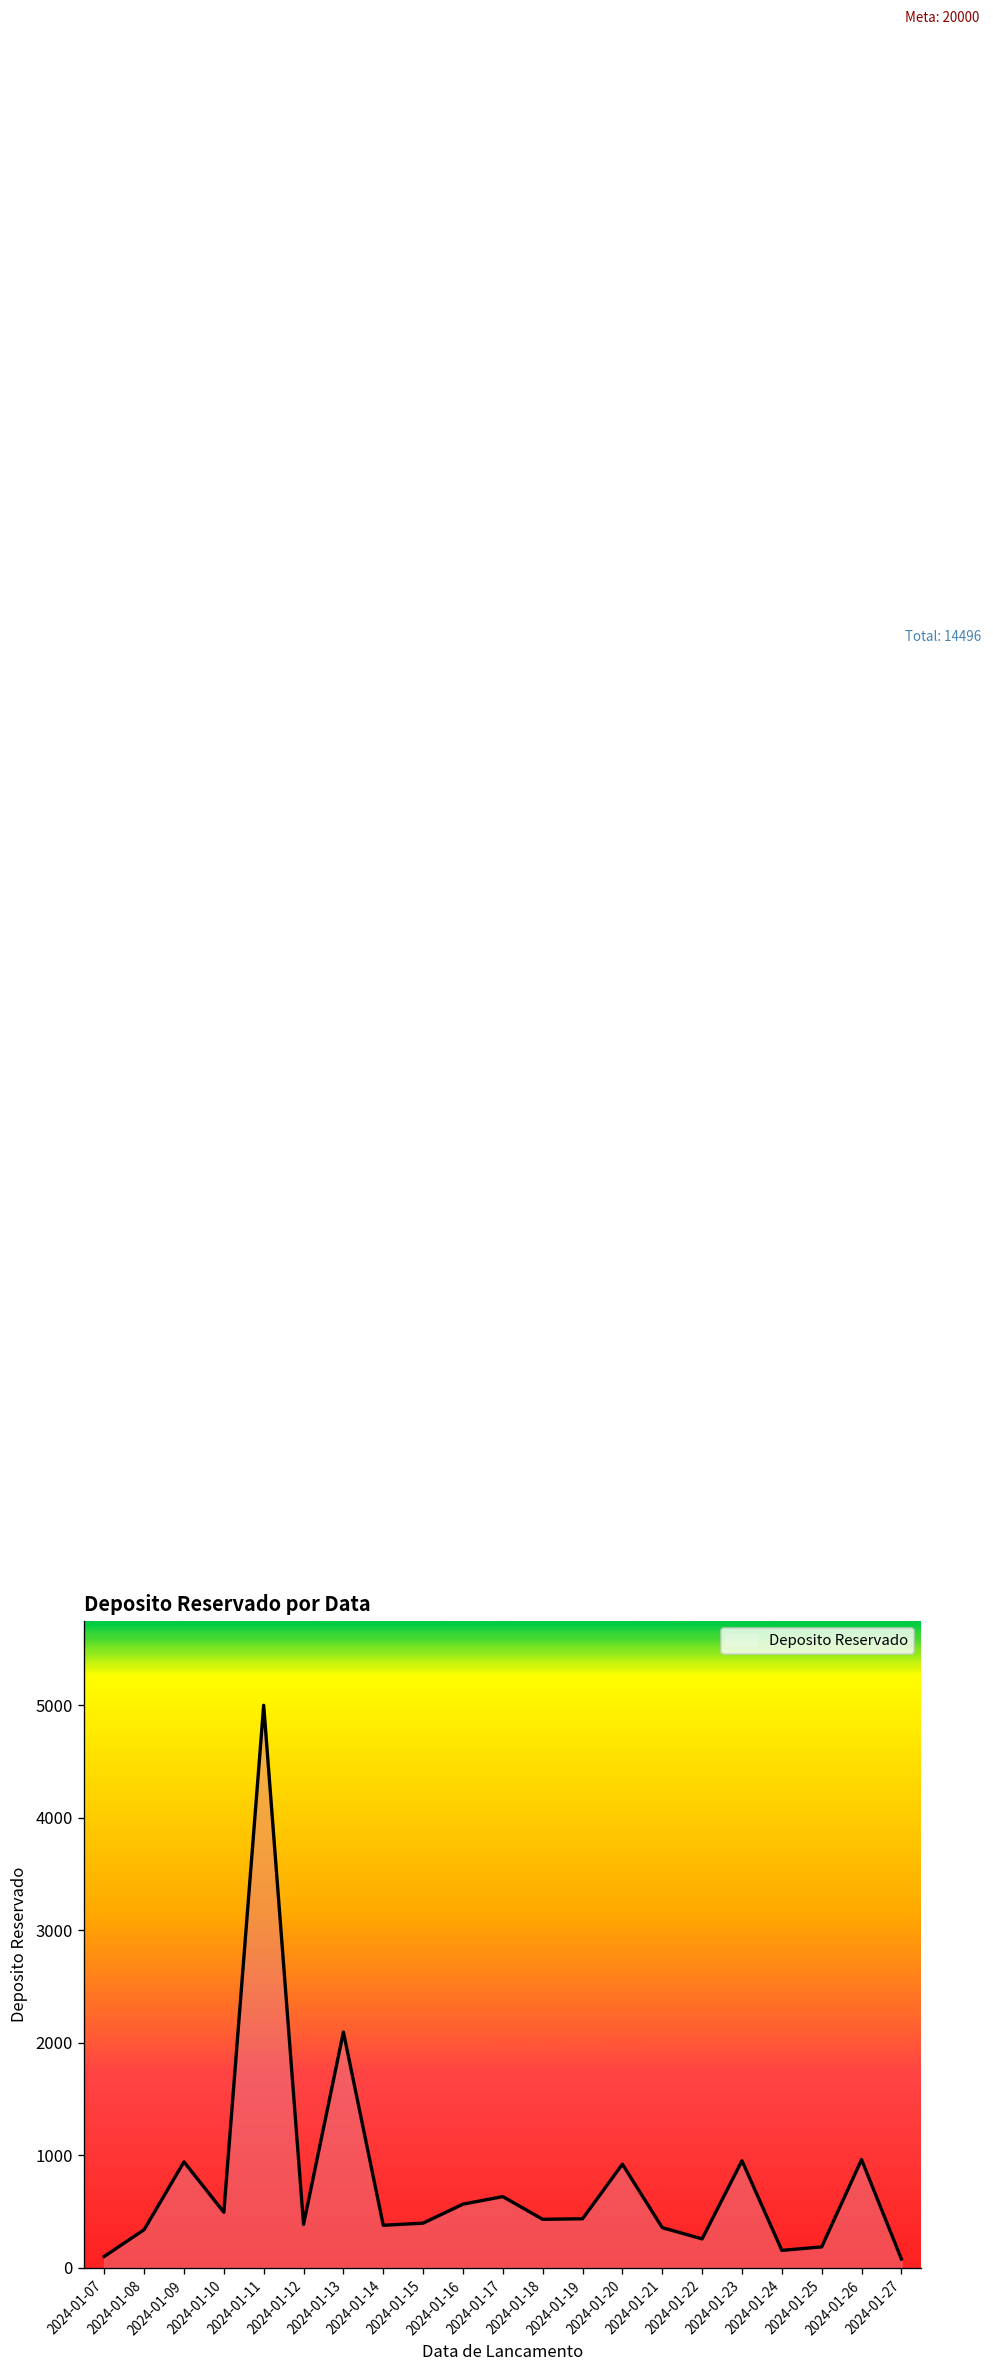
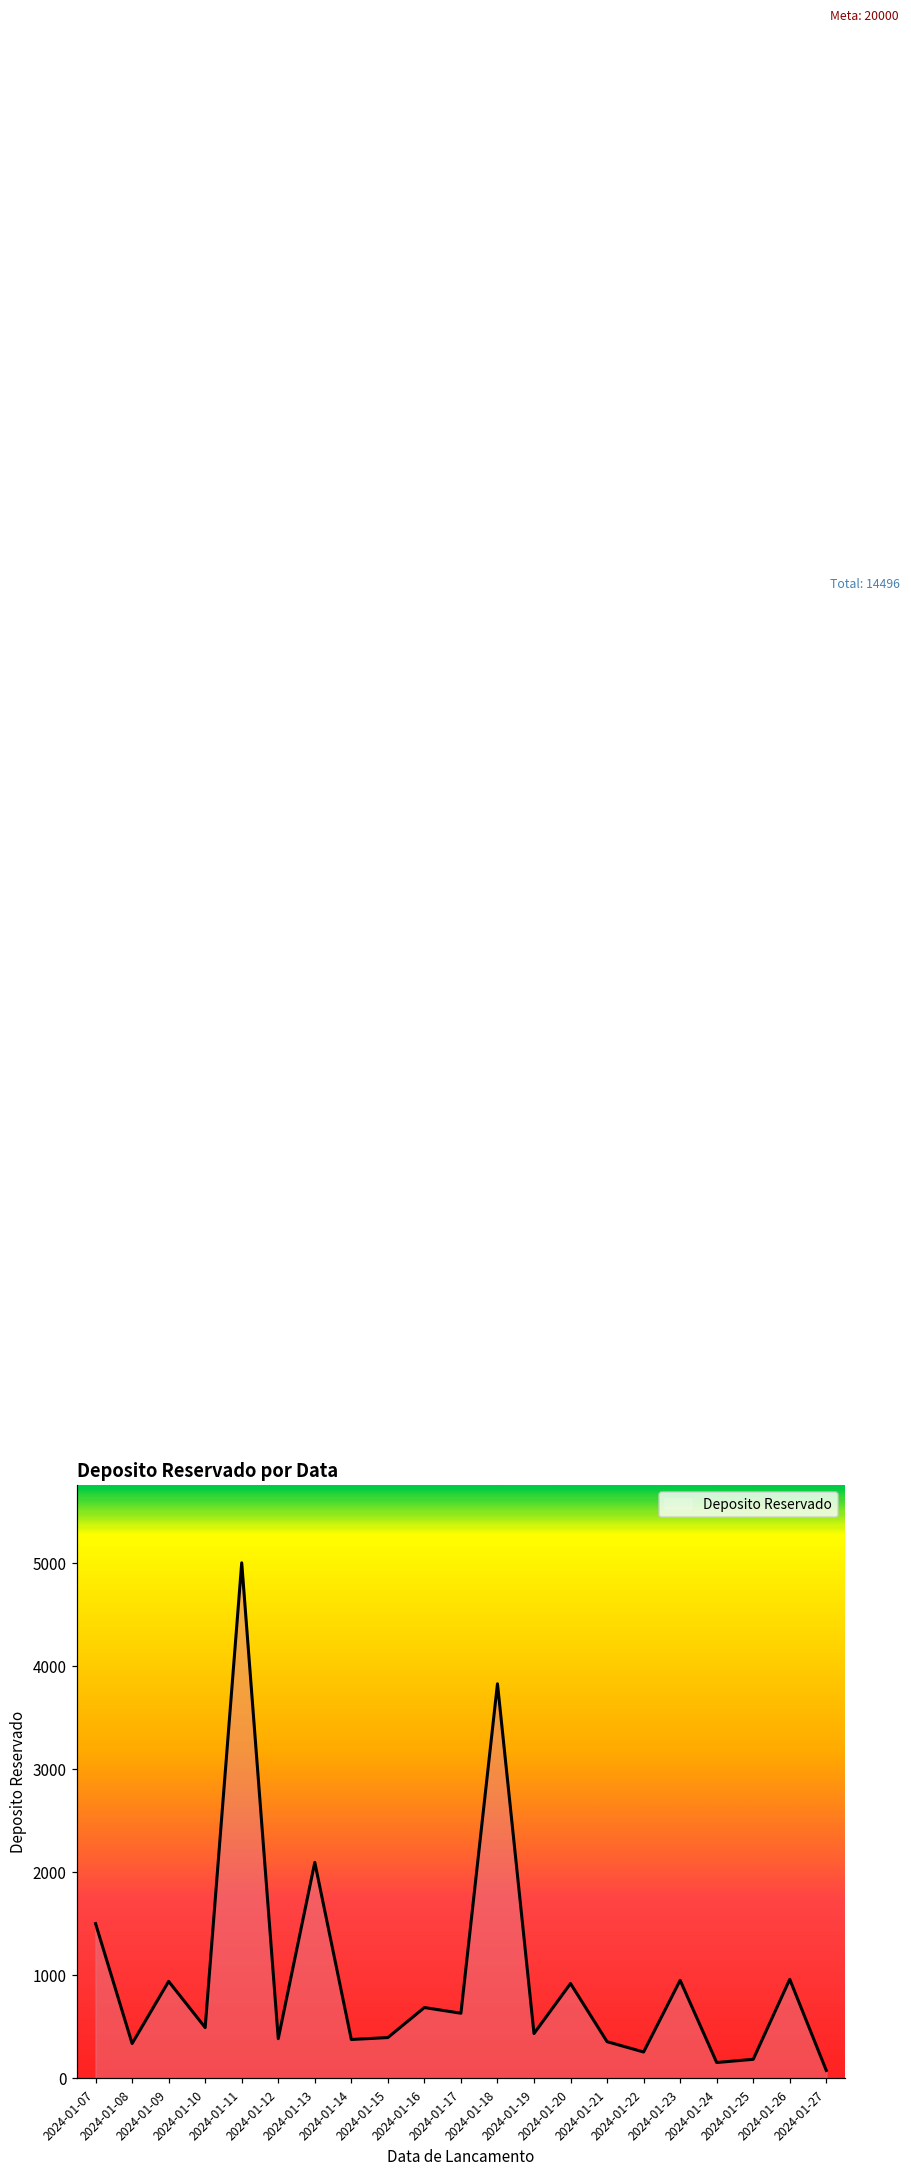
2024-01-07: 100 -> 1500
2024-01-16: 600 -> 700
2024-01-18: 400 -> 3800
